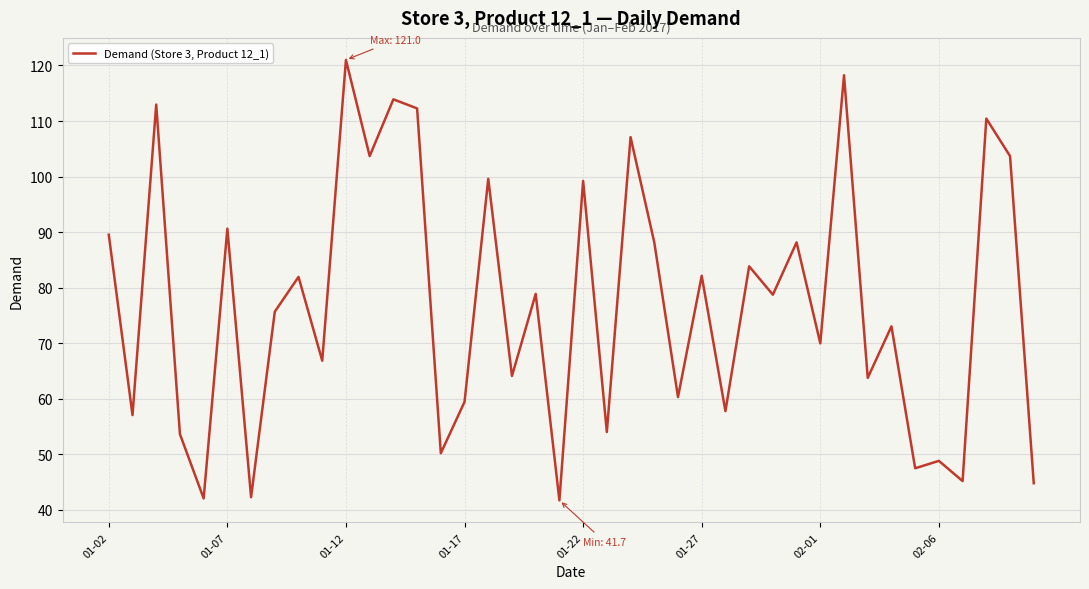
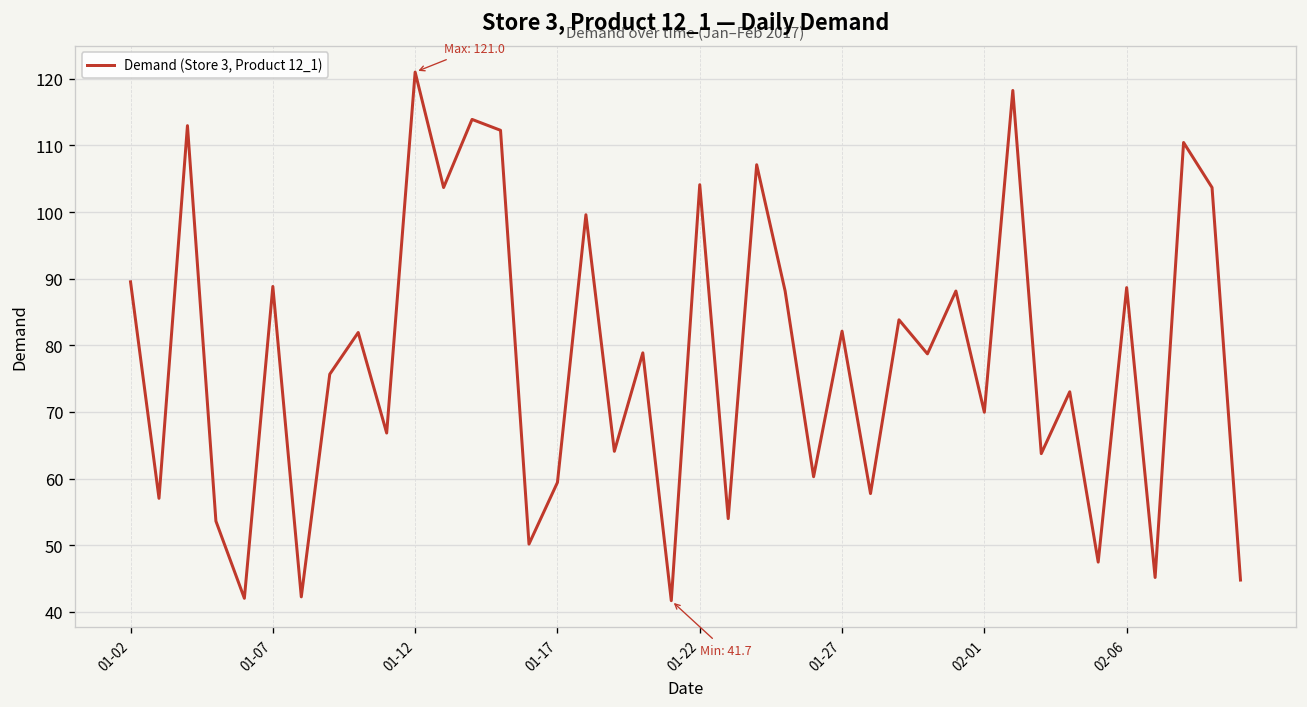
01-07: 91 -> 89
01-22: 99 -> 104
02-06: 49 -> 89
